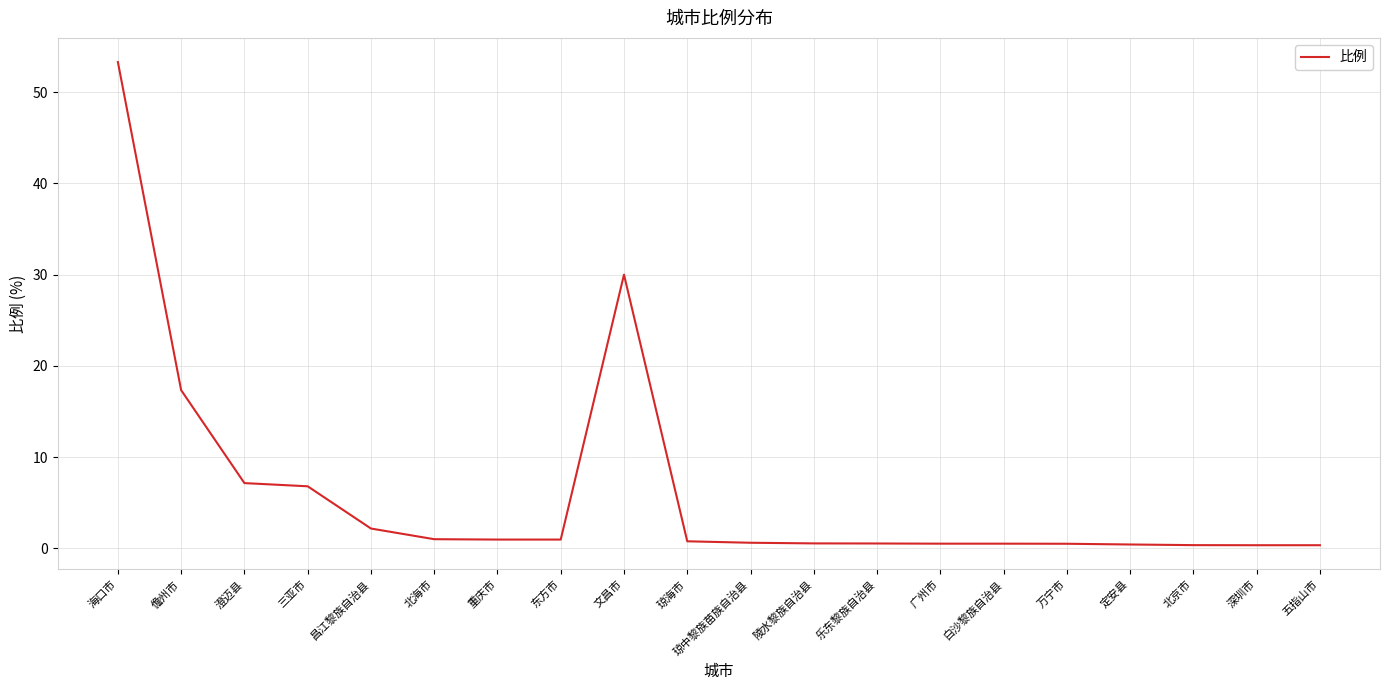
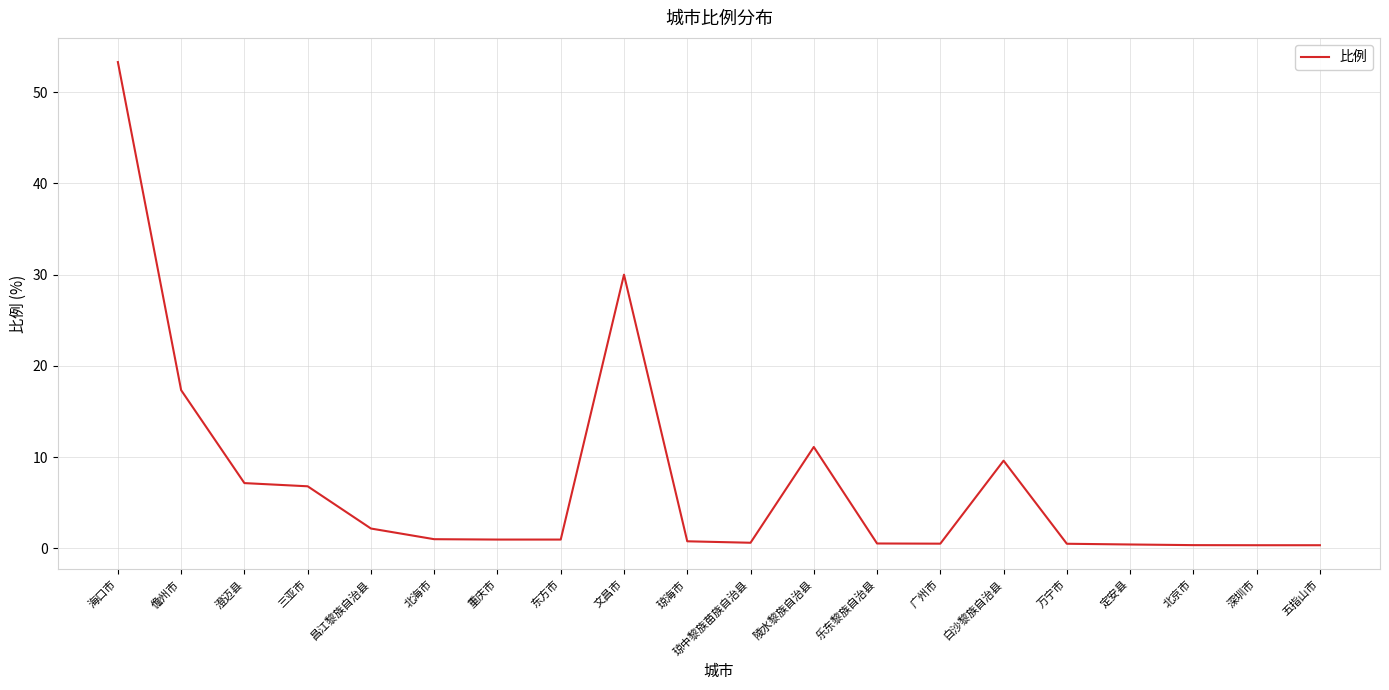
陵水黎族自治县: 1 -> 11
白沙黎族自治县: 1 -> 10
